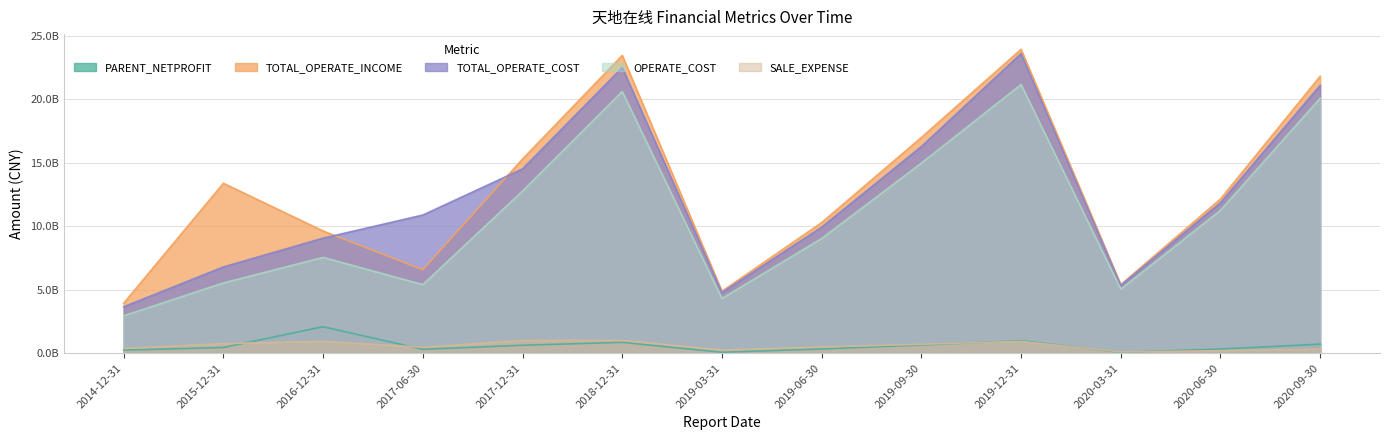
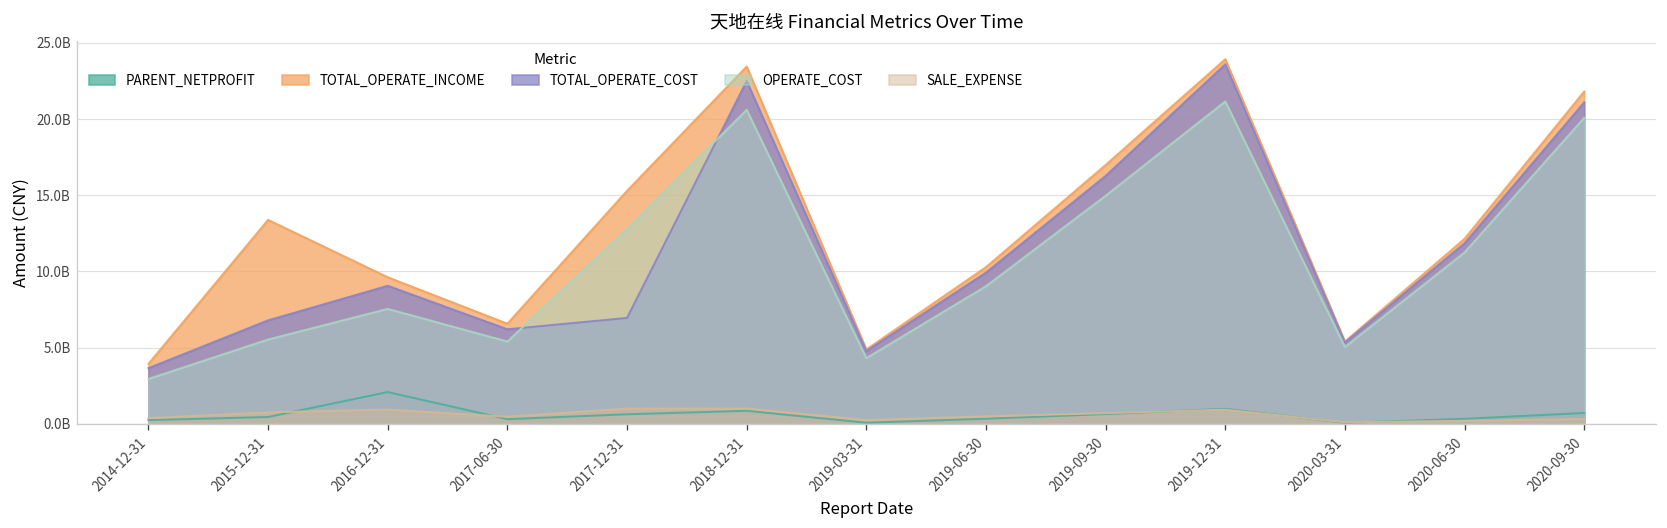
TOTAL_OPERATE_COST, 2017-06-30: 10900000000 -> 6200000000
TOTAL_OPERATE_COST, 2017-12-31: 14500000000 -> 7000000000
